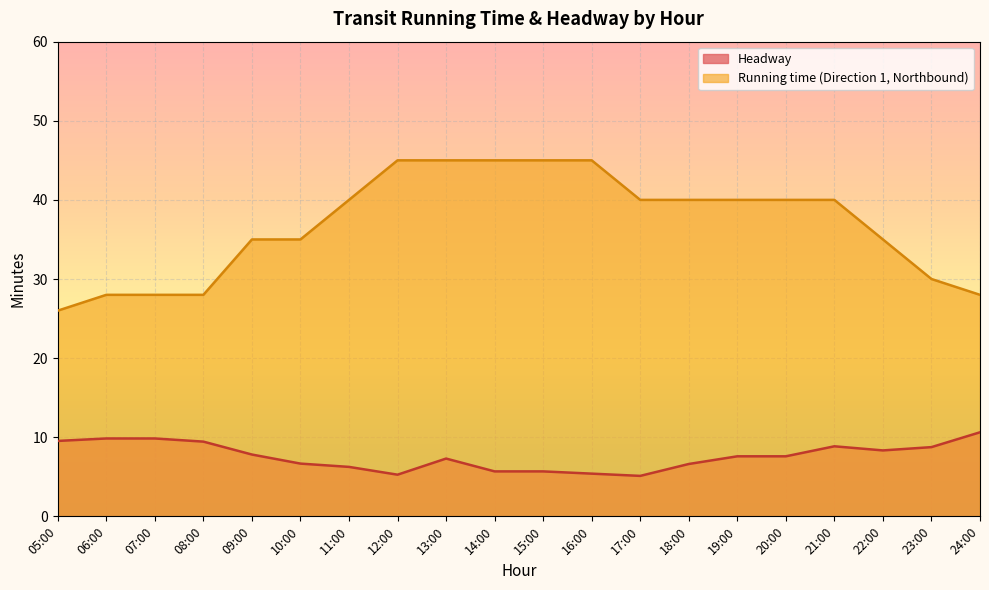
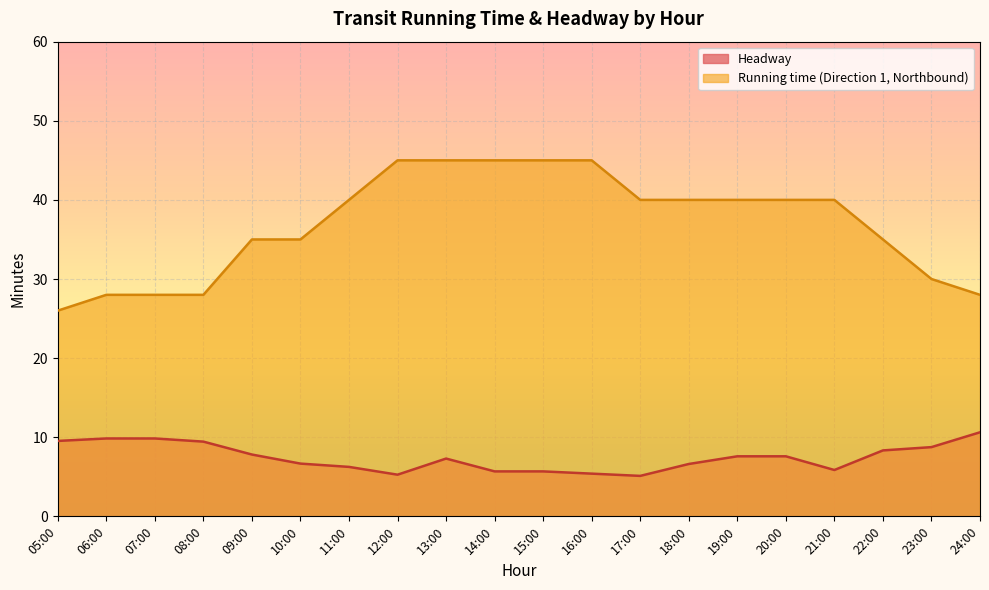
Headway, 21:00: 9 -> 6
